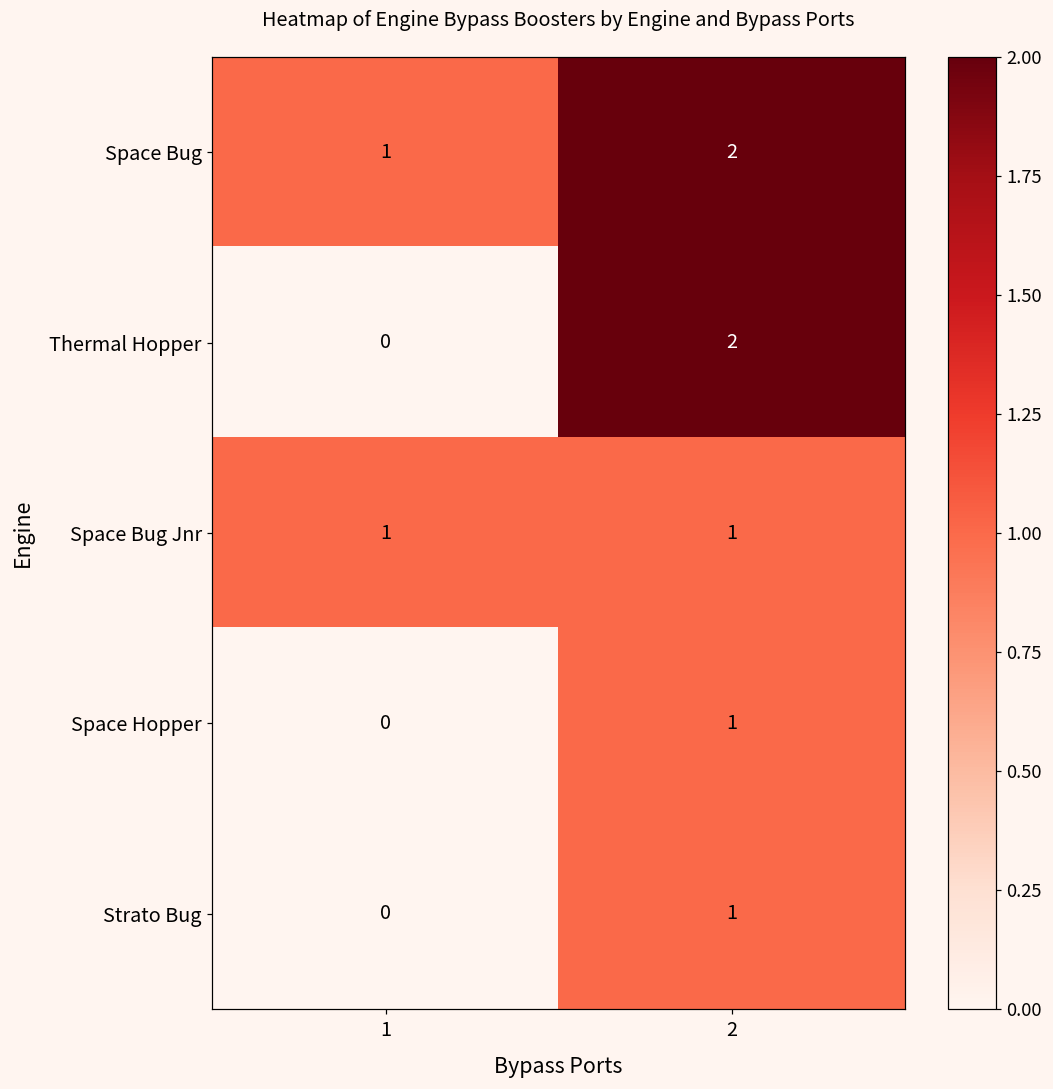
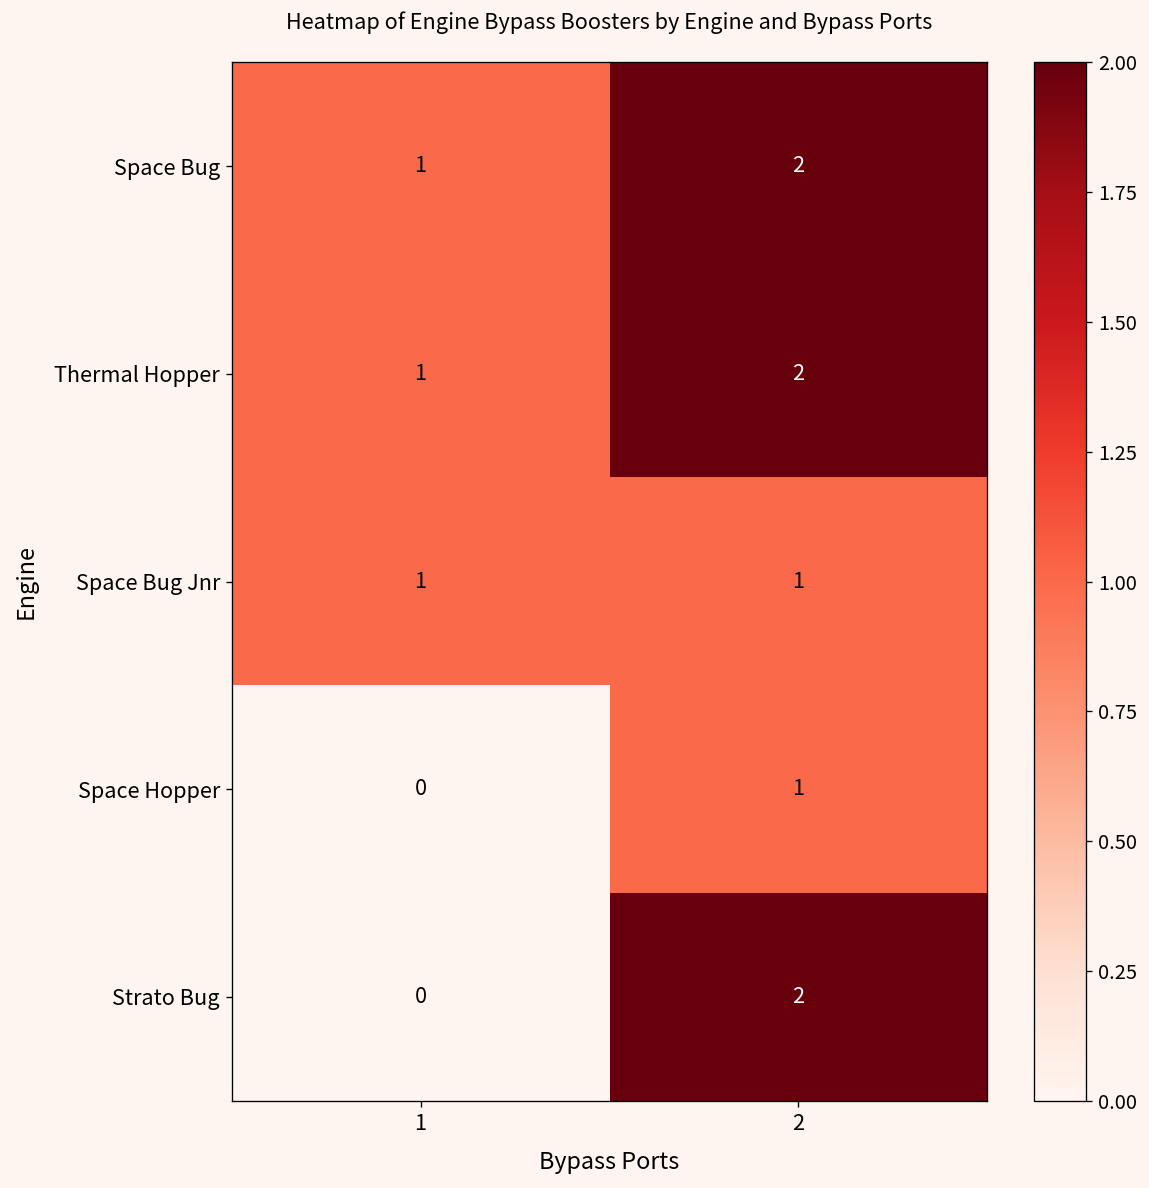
Thermal Hopper, 1: 0 -> 1
Strato Bug, 2: 1 -> 2
